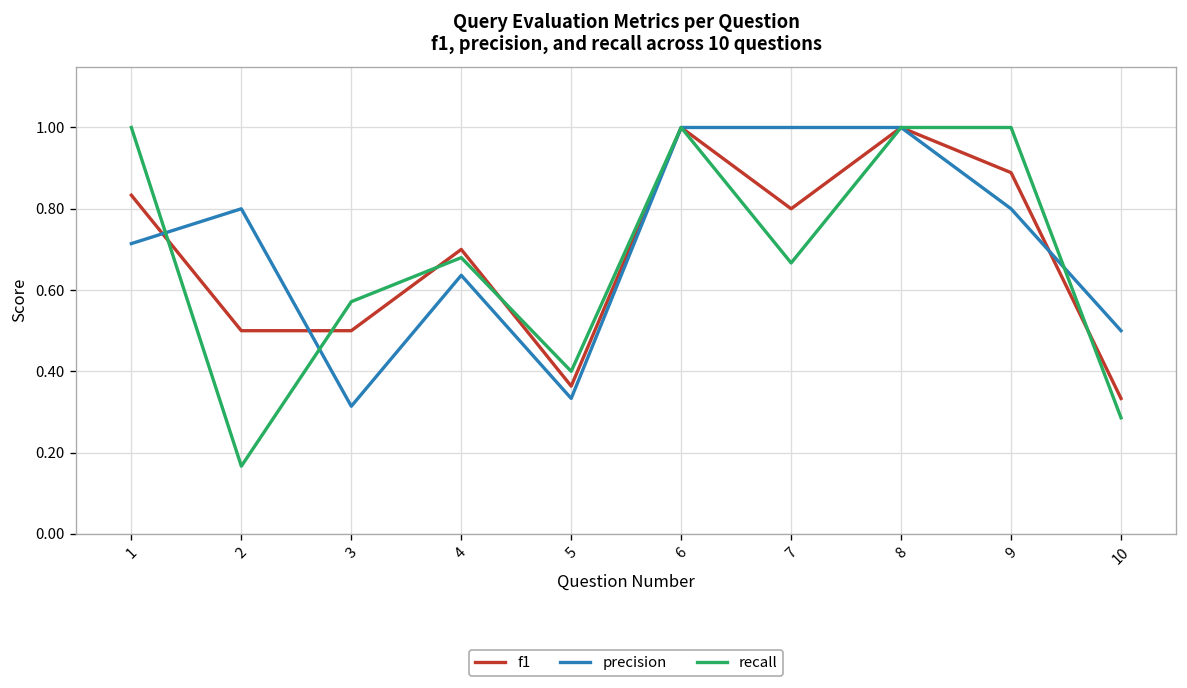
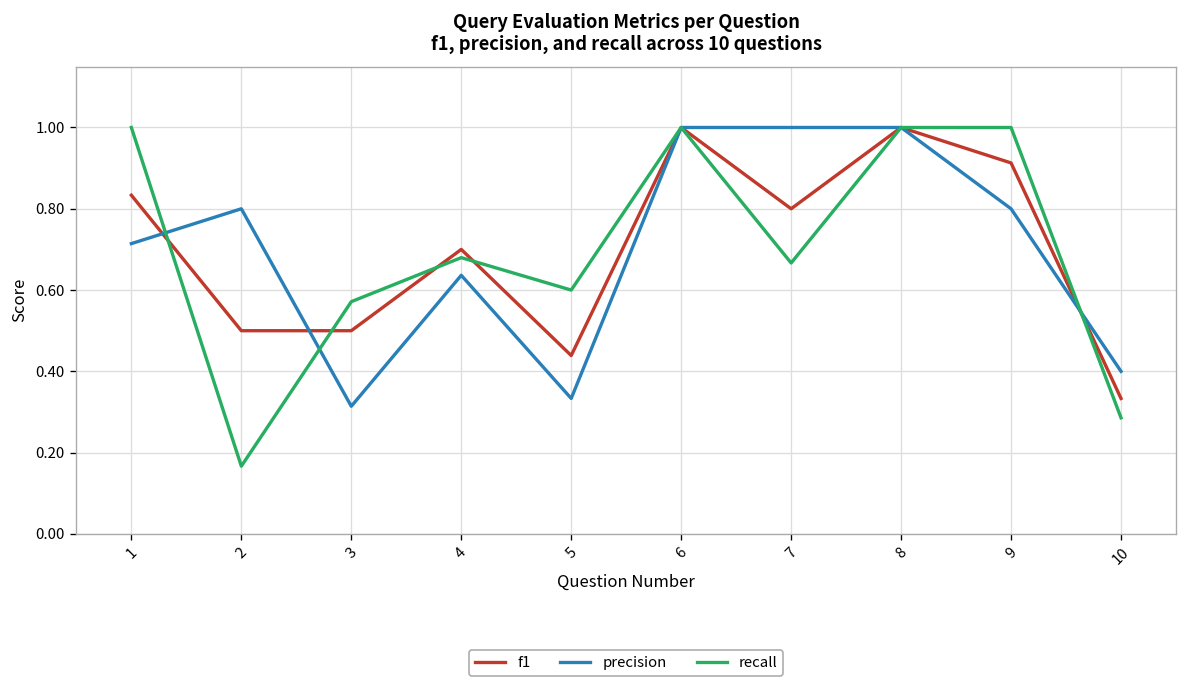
f1, 5: 0.36 -> 0.44
recall, 5: 0.4 -> 0.6
f1, 9: 0.89 -> 0.91
precision, 10: 0.5 -> 0.4
